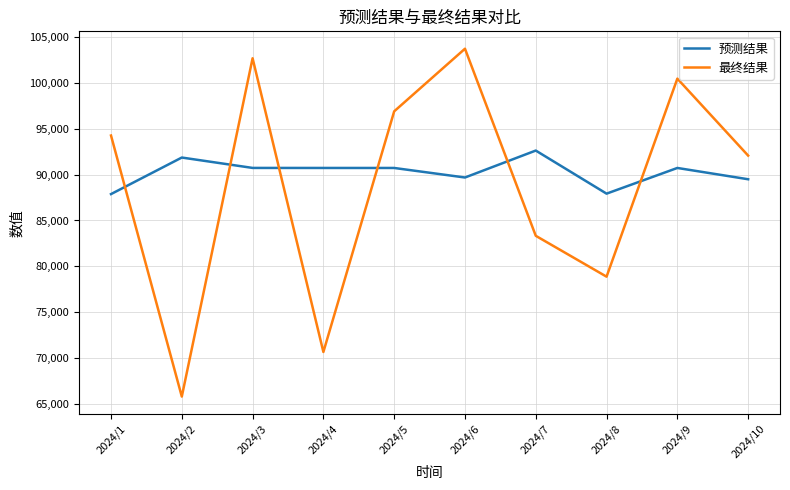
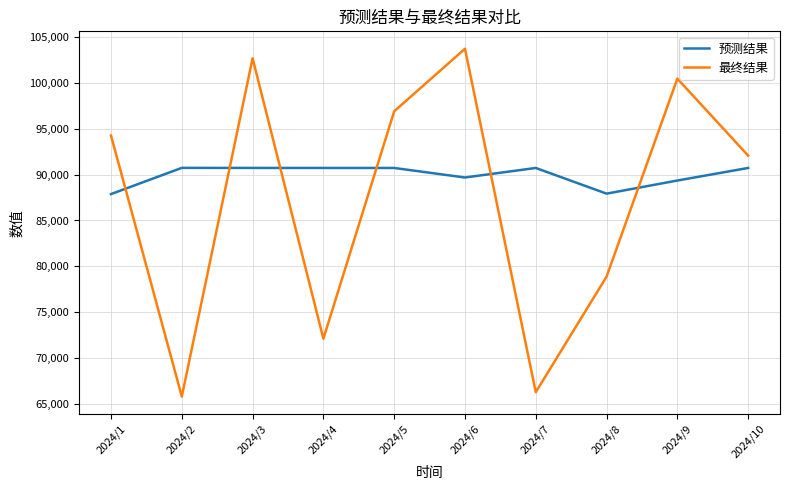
预测结果, 2024/2: 92,000 -> 91,000
最终结果, 2024/4: 71,000 -> 72,000
预测结果, 2024/7: 93,000 -> 91,000
最终结果, 2024/7: 83,000 -> 66,000
预测结果, 2024/9: 91,000 -> 89,000
预测结果, 2024/10: 89,000 -> 91,000
